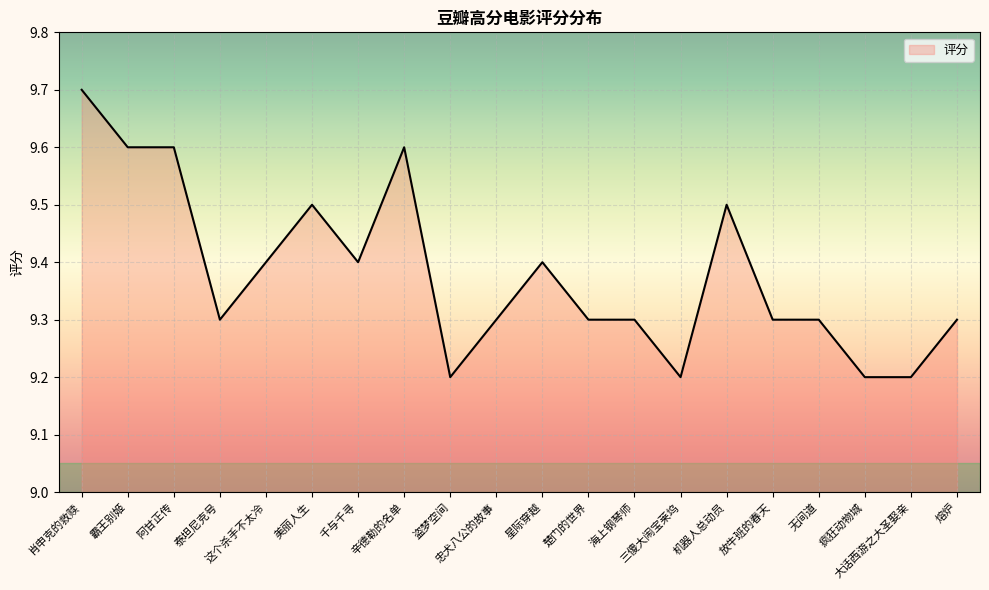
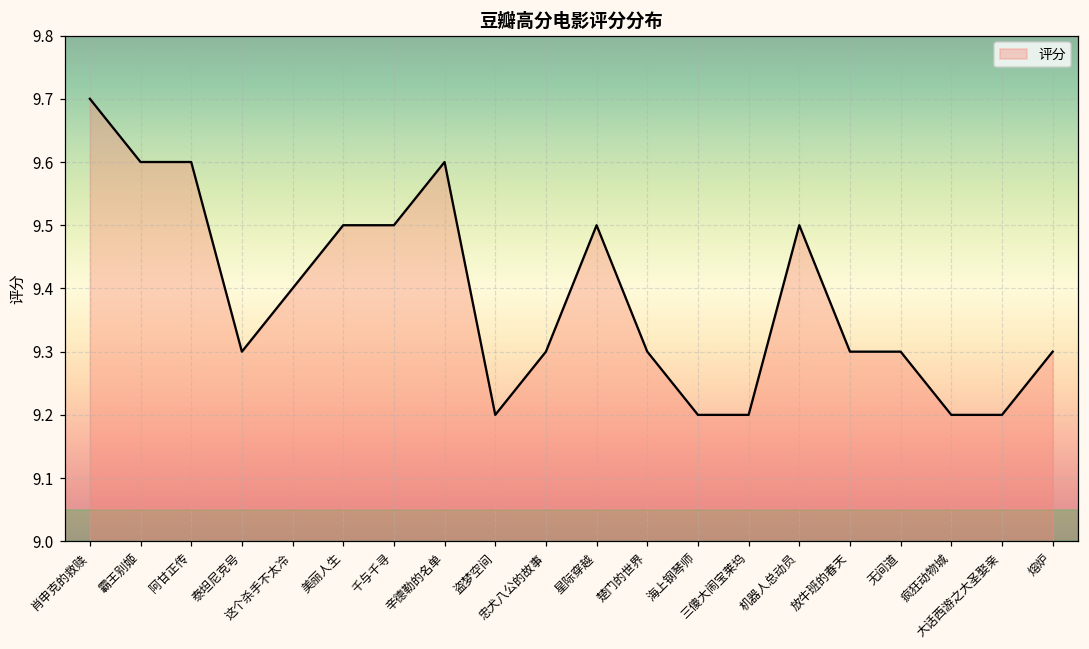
千与千寻: 9.4 -> 9.5
星际穿越: 9.4 -> 9.5
海上钢琴师: 9.3 -> 9.2
